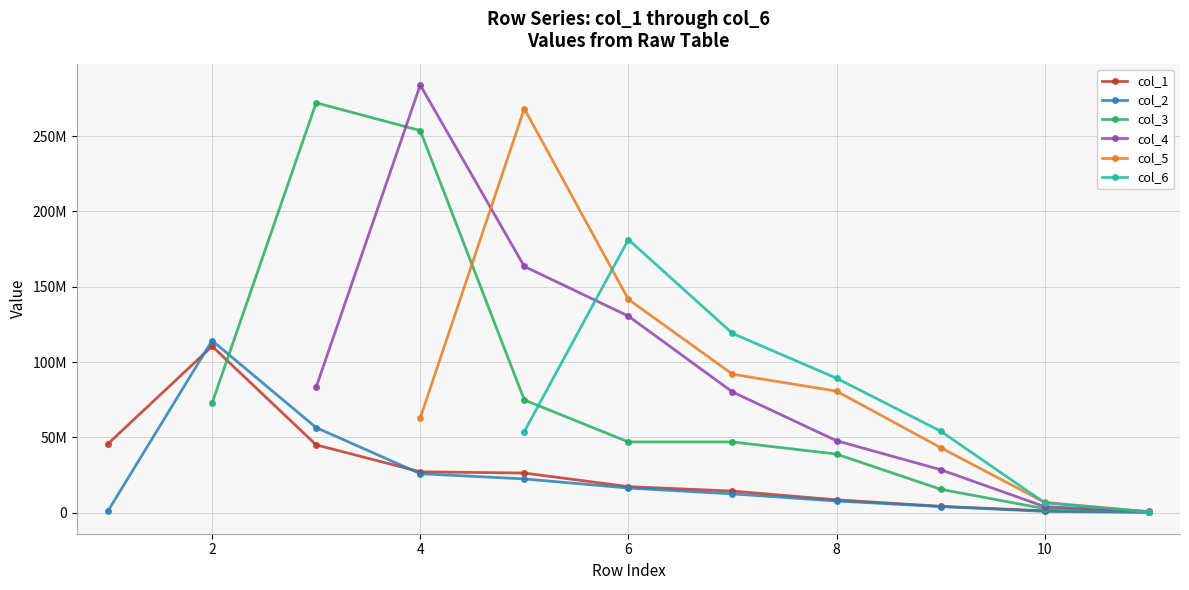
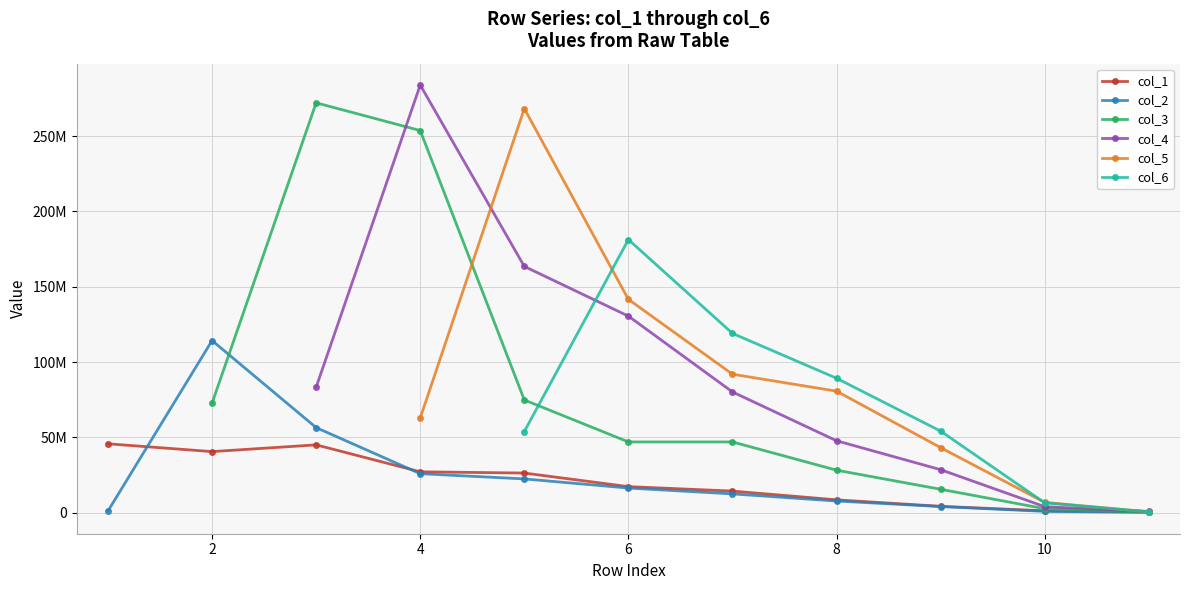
col_1, 2: 111000000 -> 41000000
col_3, 8: 39000000 -> 28000000
